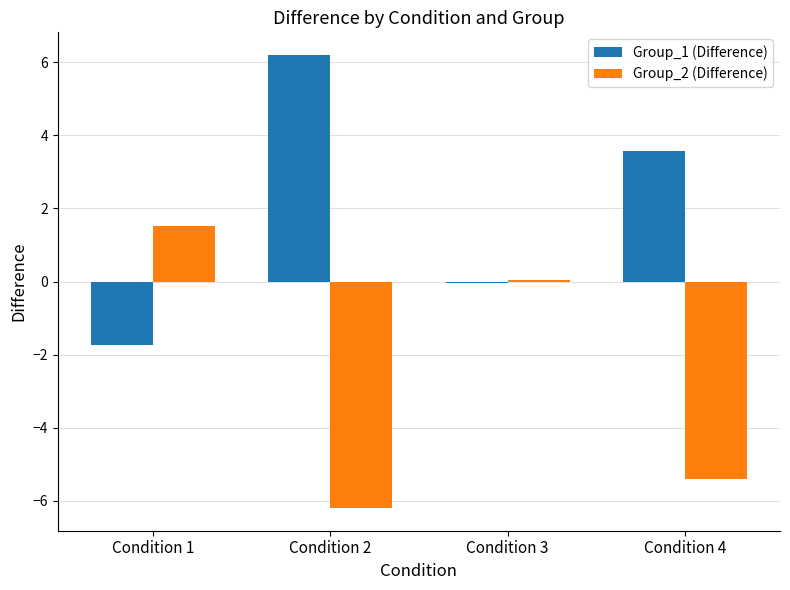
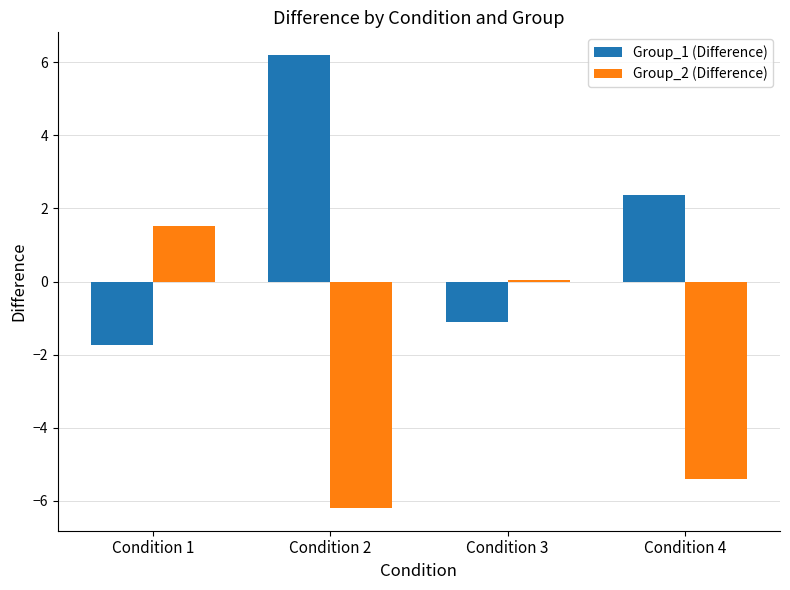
Group_1 (Difference), Condition 3: 0.0 -> -1.1
Group_1 (Difference), Condition 4: 3.6 -> 2.4
